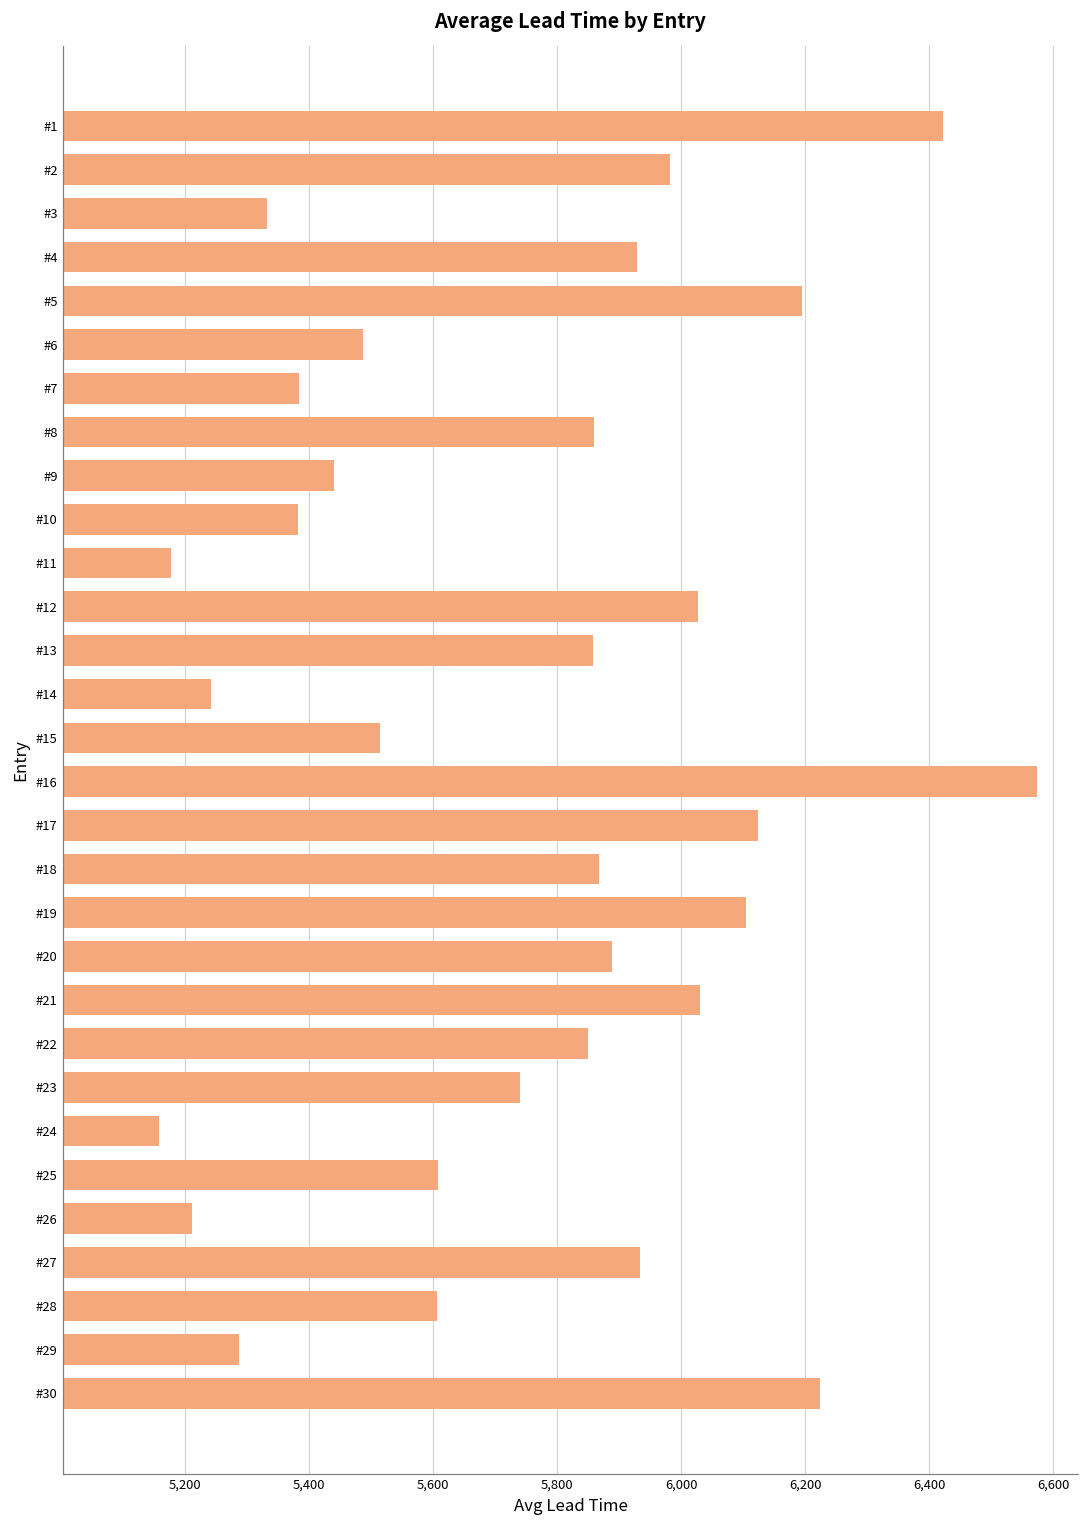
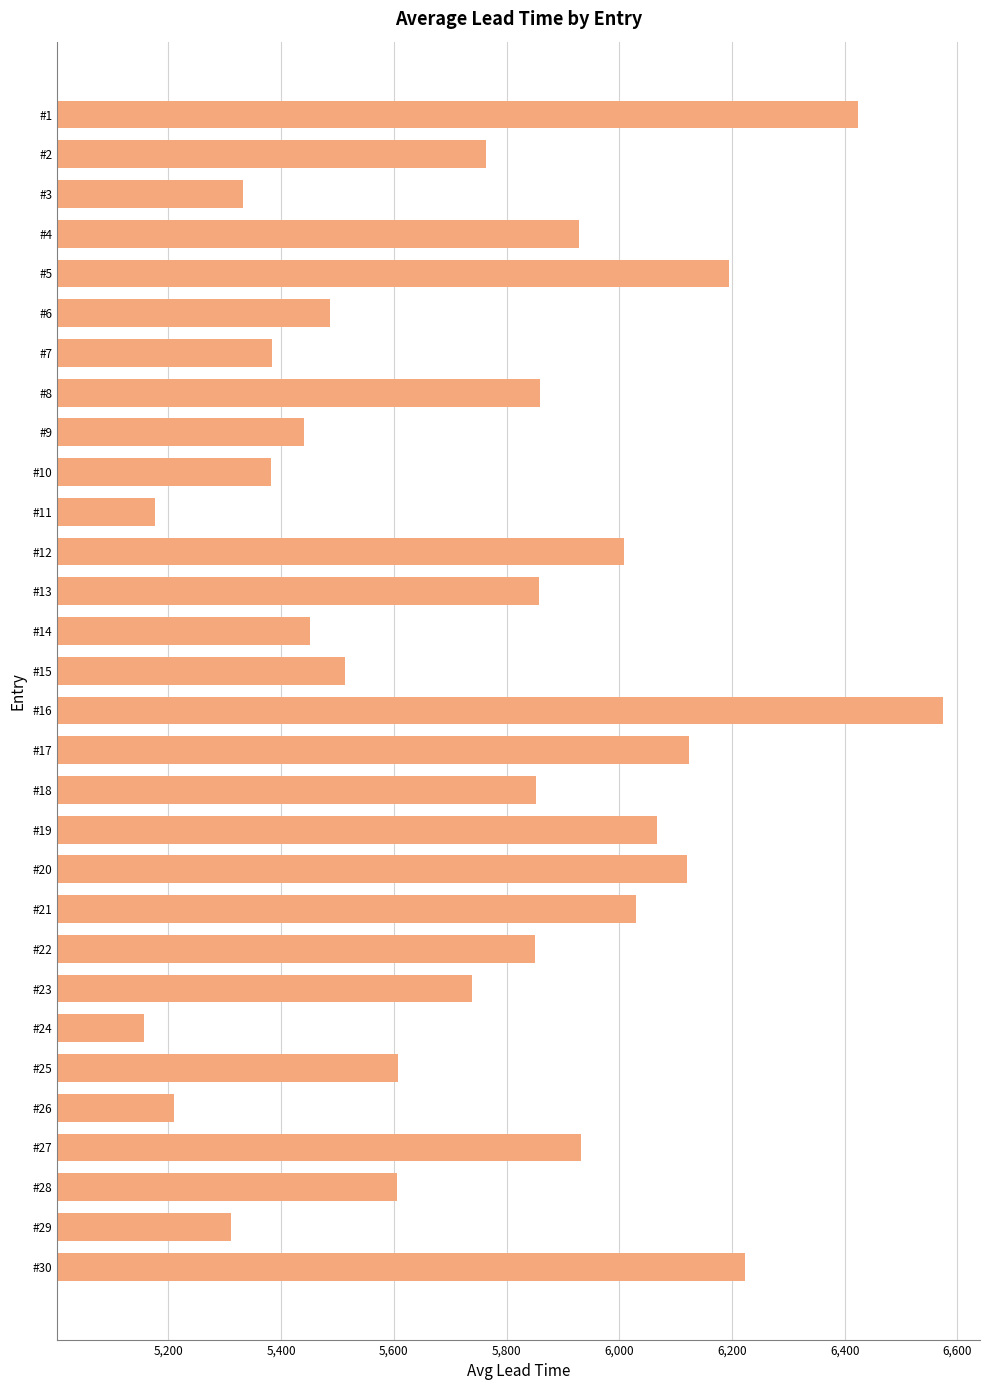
#2: 5,980 -> 5,760
#12: 6,030 -> 6,010
#14: 5,240 -> 5,450
#18: 5,870 -> 5,850
#19: 6,110 -> 6,070
#20: 5,890 -> 6,120
#29: 5,290 -> 5,310
